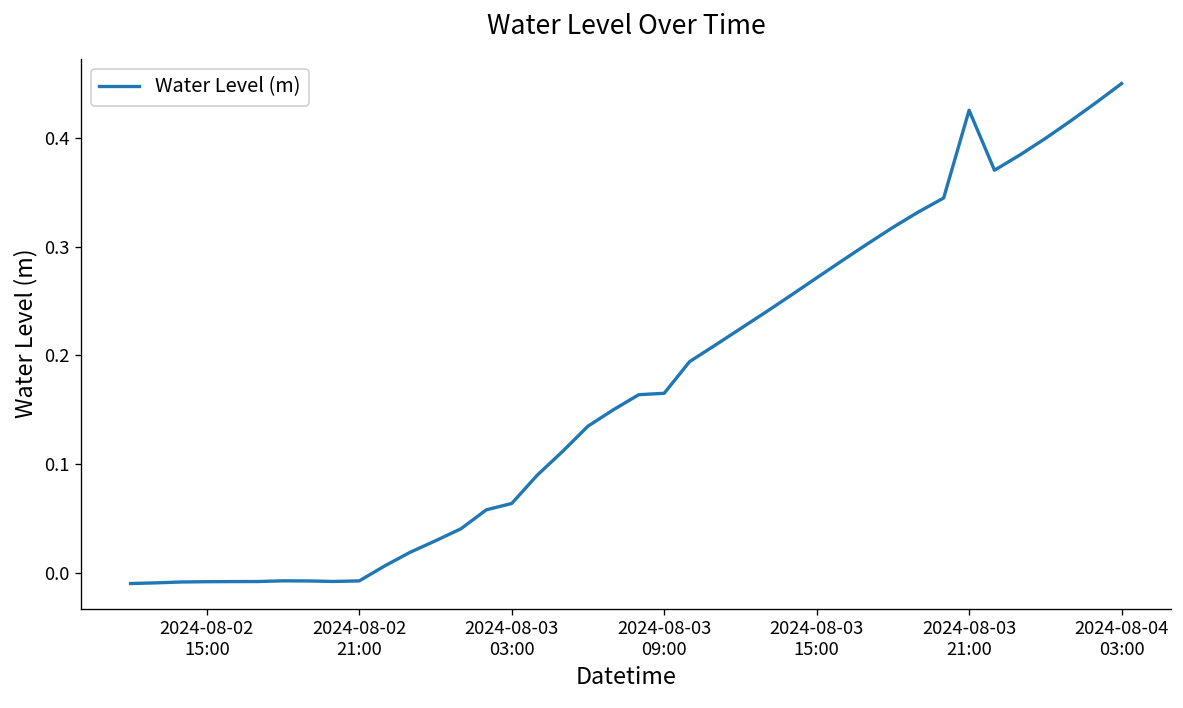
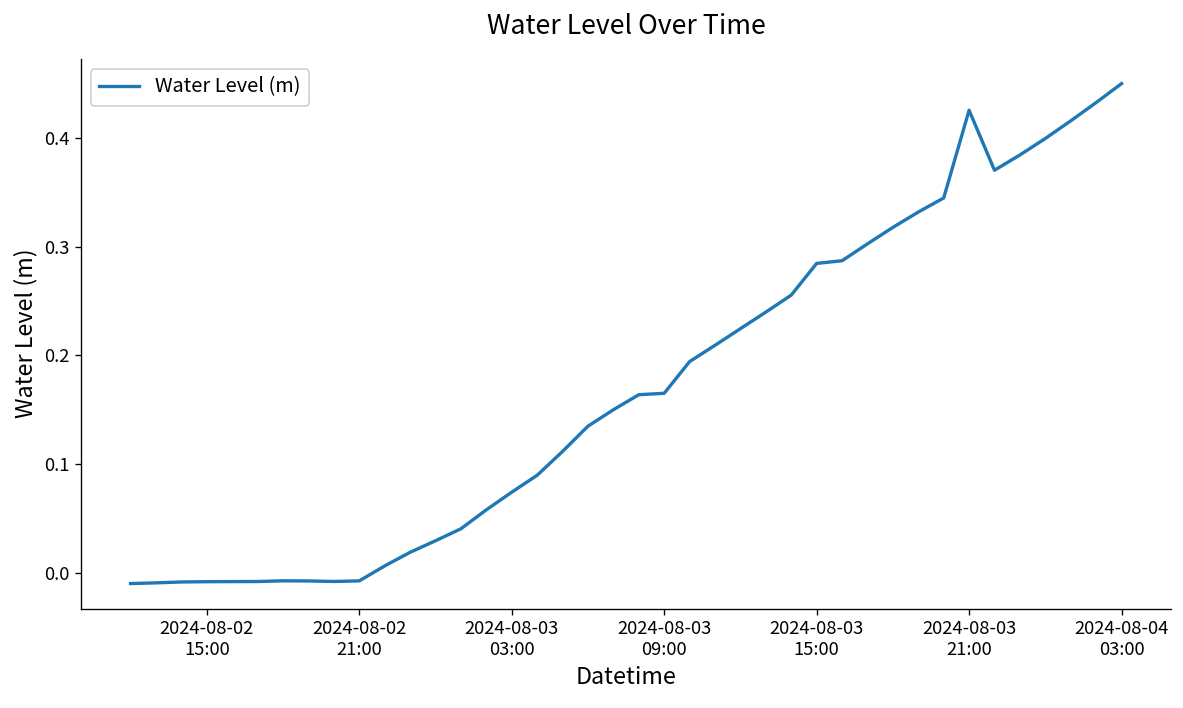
2024-08-03 03:00: 0.06 -> 0.07
2024-08-03 15:00: 0.27 -> 0.28
